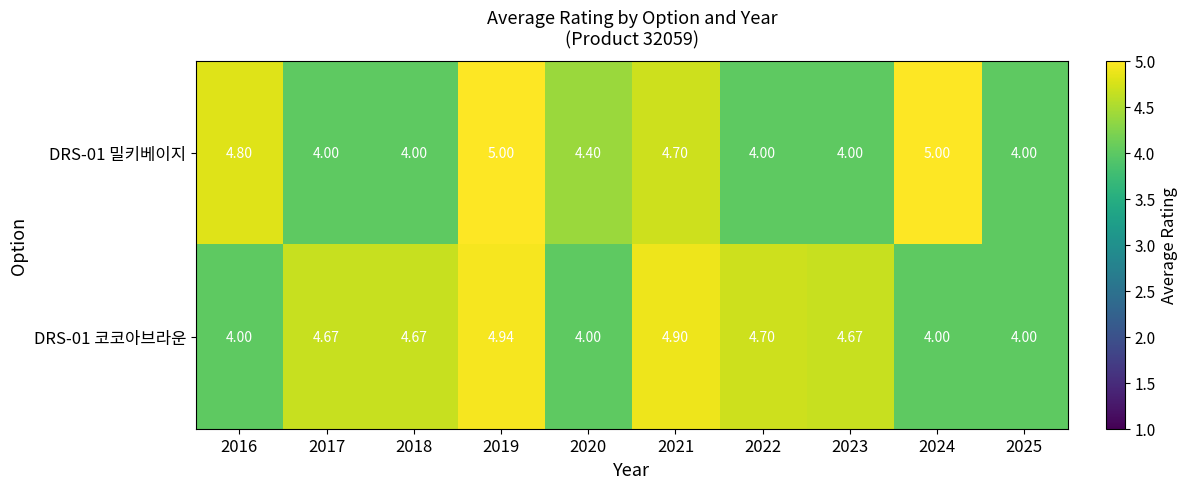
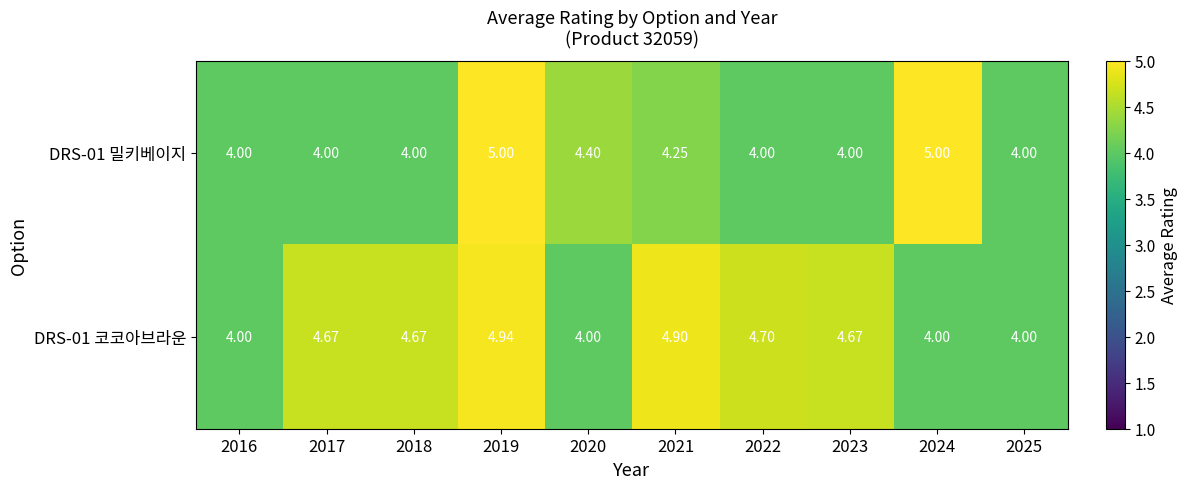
DRS-01 밀키베이지, 2016: 4.80 -> 4.00
DRS-01 밀키베이지, 2021: 4.70 -> 4.25
